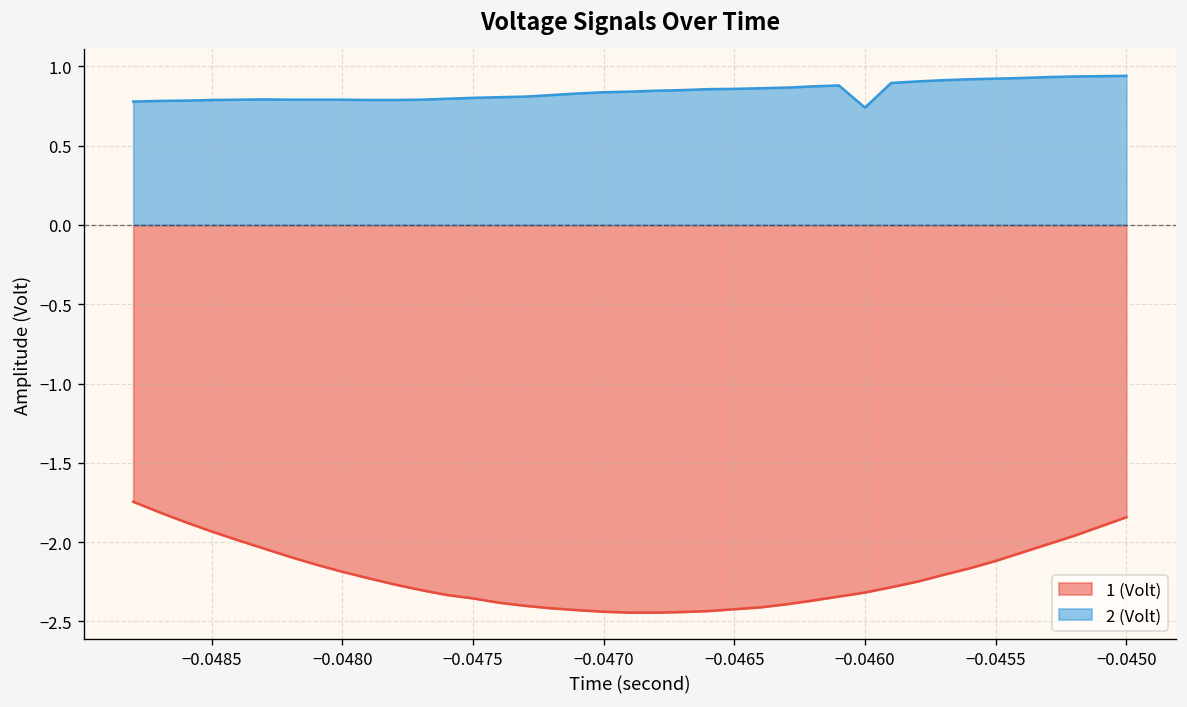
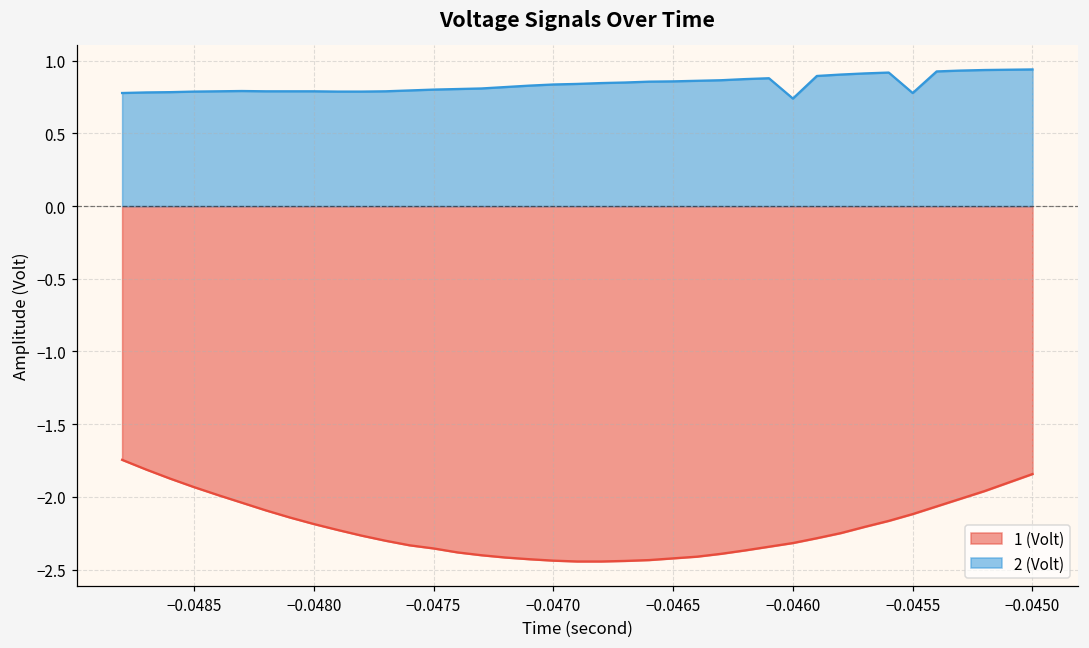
2 (Volt), −0.0455: 0.92 -> 0.78
